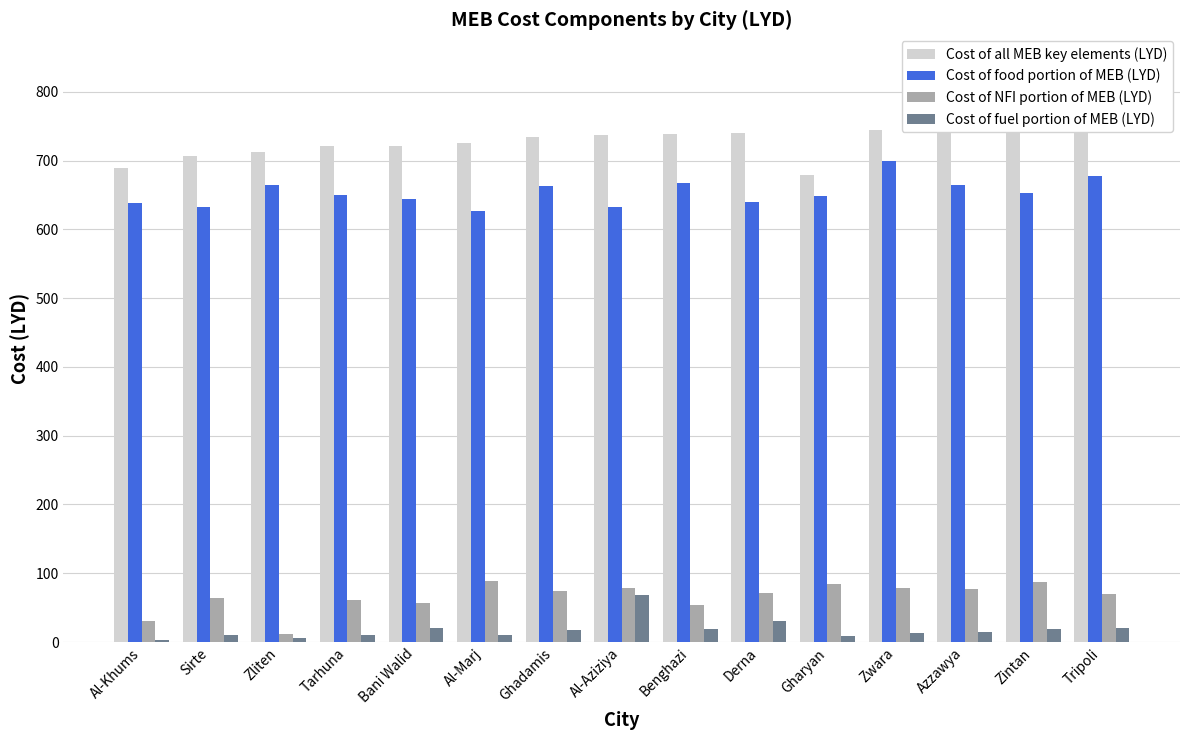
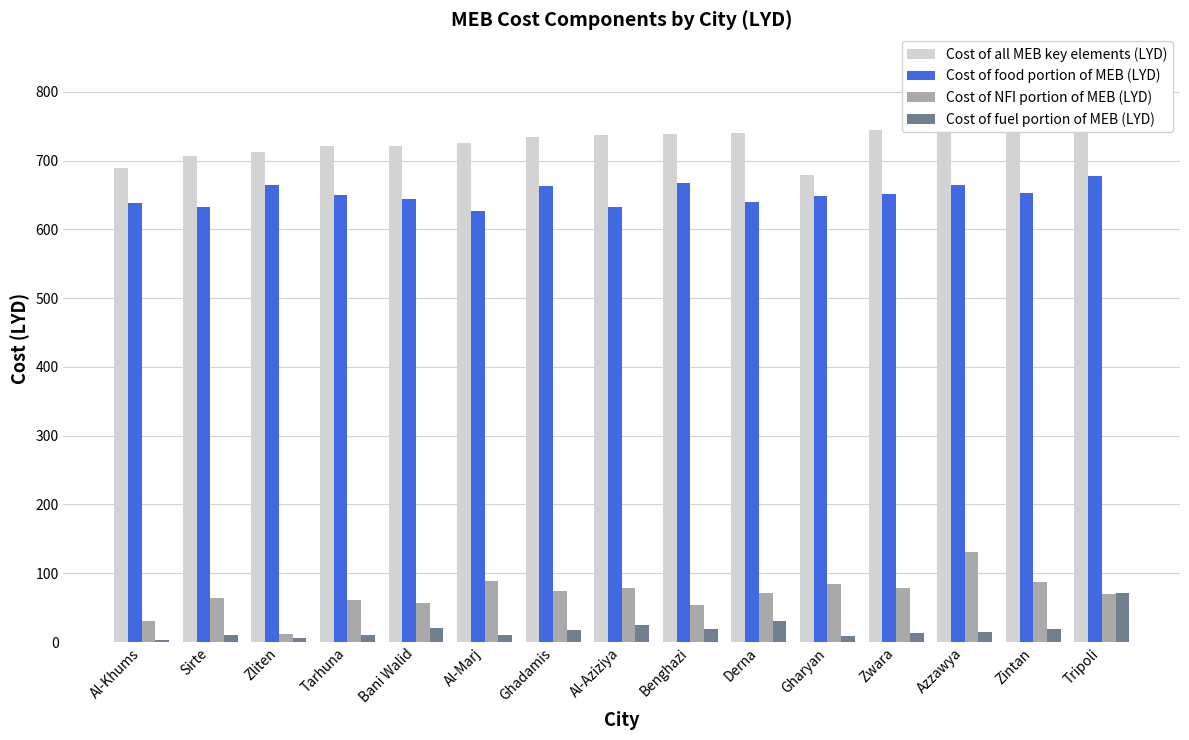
Cost of fuel portion of MEB (LYD), Al-Aziziya: 70 -> 30
Cost of food portion of MEB (LYD), Zwara: 700 -> 650
Cost of NFI portion of MEB (LYD), Azzawya: 80 -> 130
Cost of fuel portion of MEB (LYD), Tripoli: 20 -> 70
